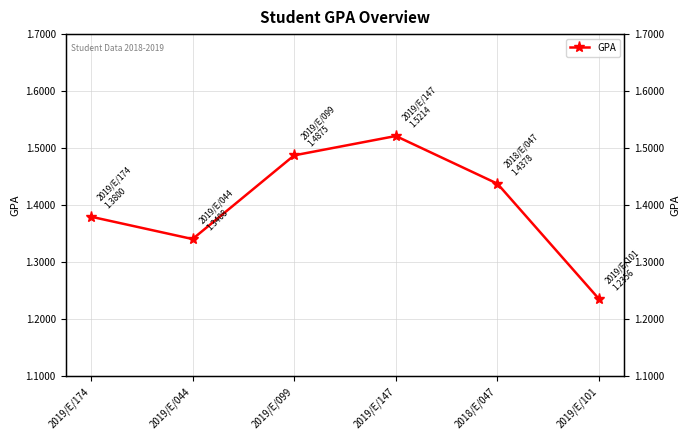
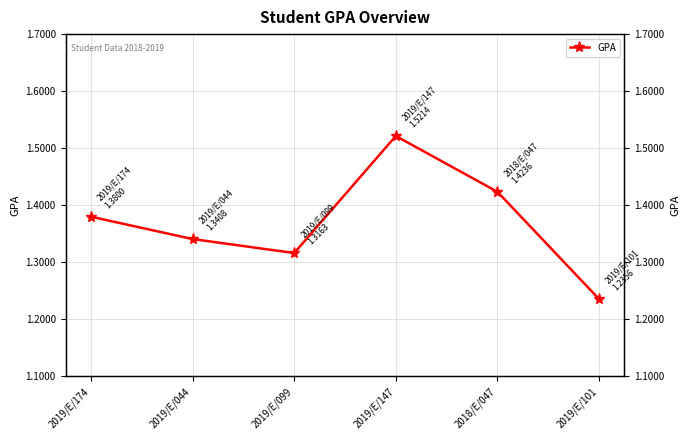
2019/E/099: 1.4875 -> 1.3163
2018/E/047: 1.4378 -> 1.4236
